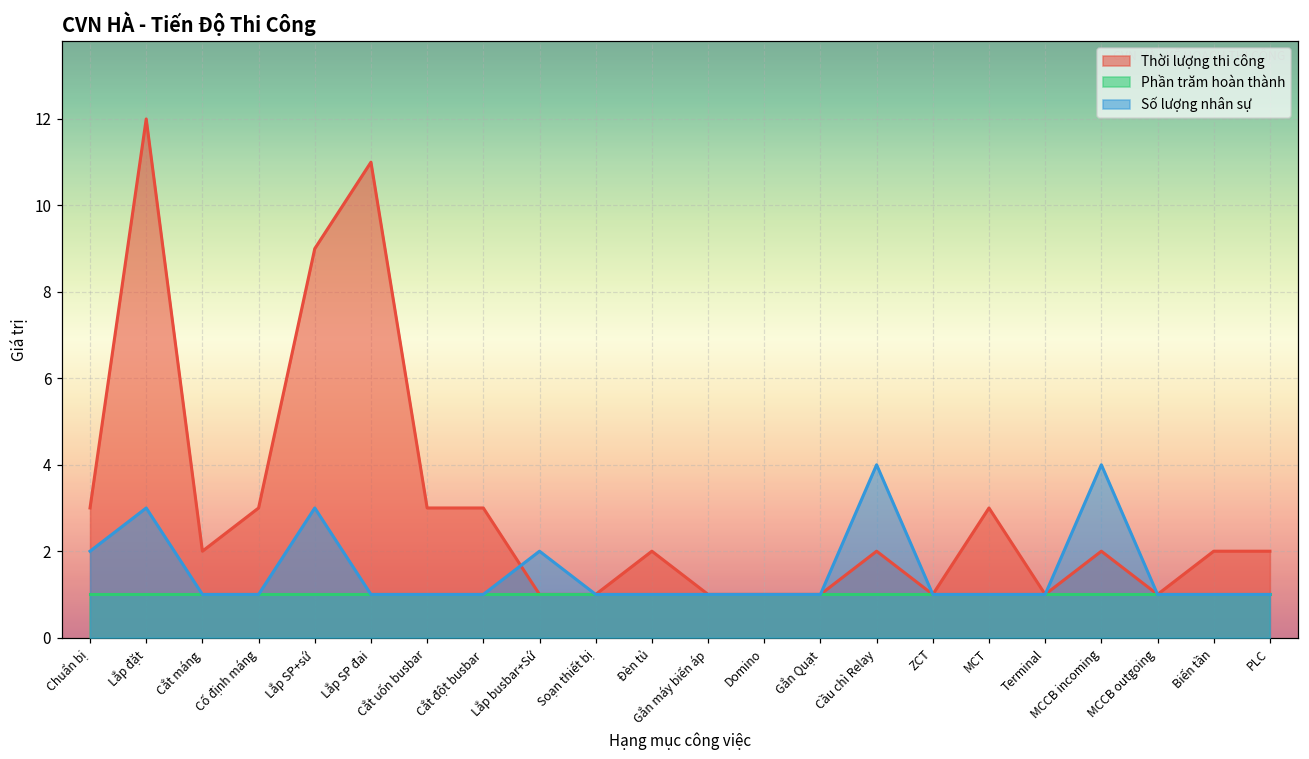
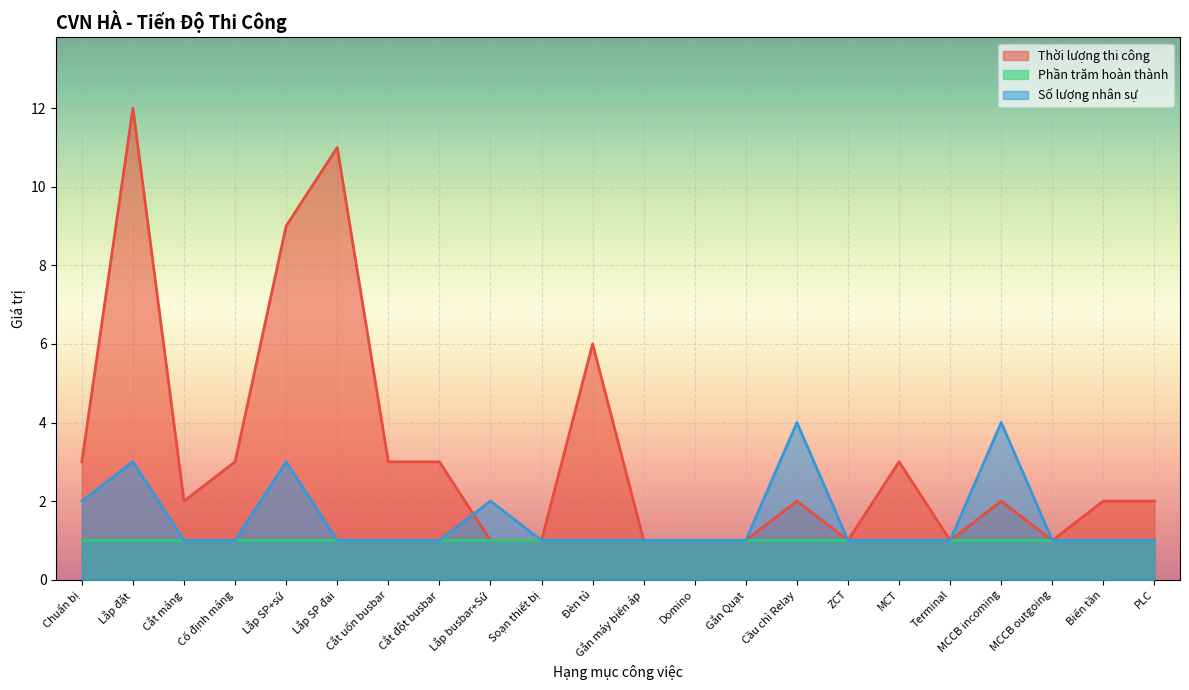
Thời lượng thi công, Đèn tủ: 2 -> 6
